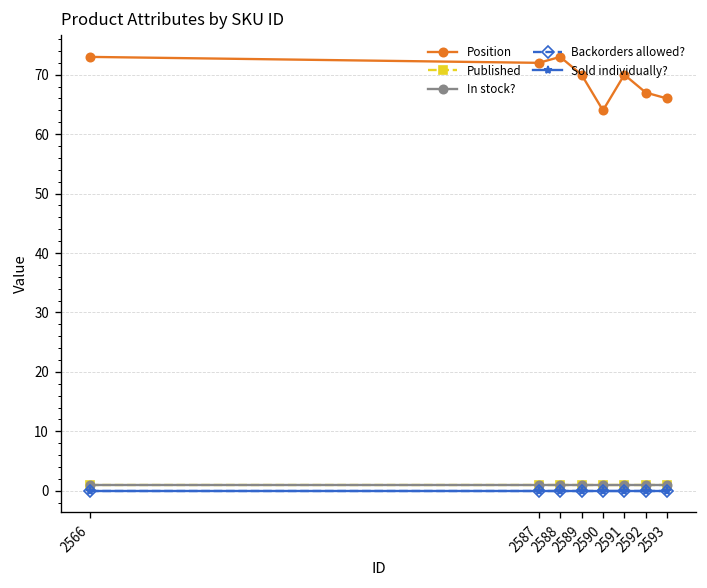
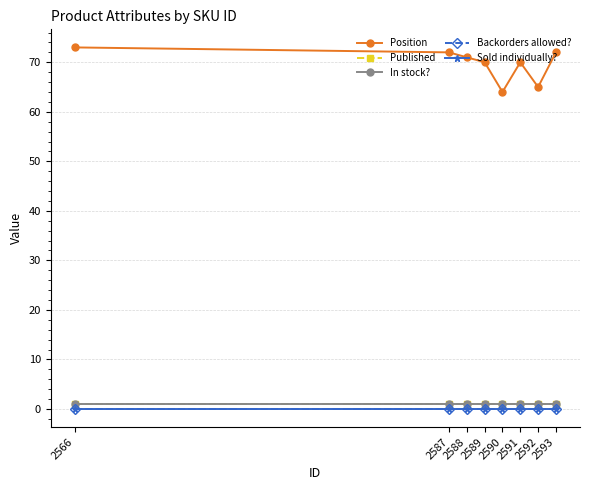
Position, 2588: 73 -> 71
Position, 2592: 67 -> 65
Position, 2593: 66 -> 72
